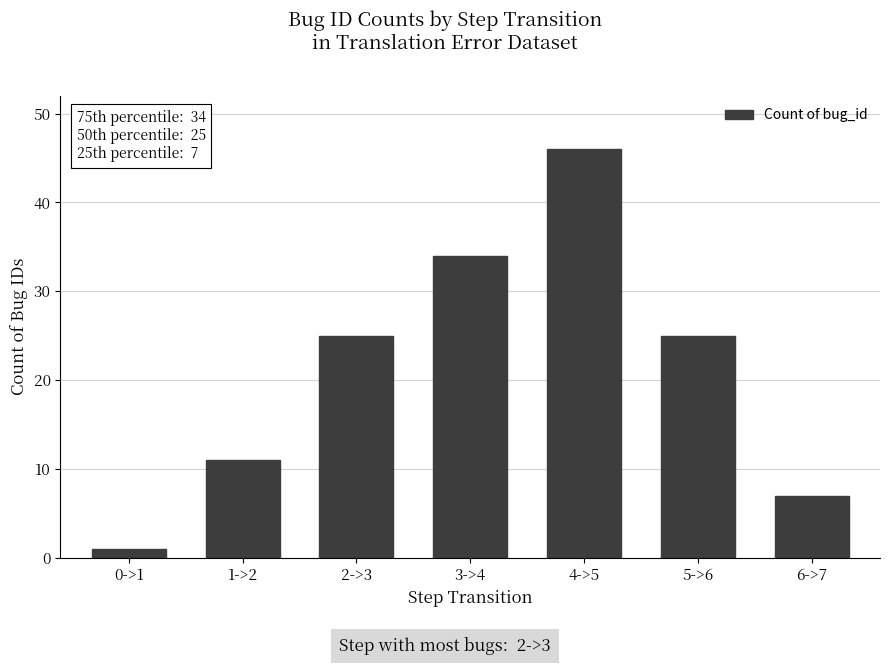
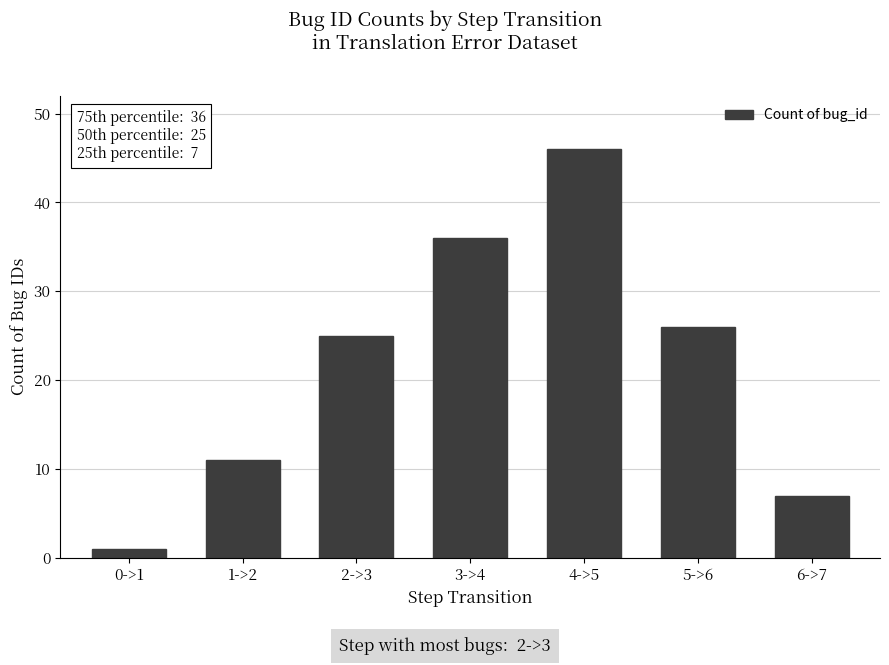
3->4: 34 -> 36
5->6: 25 -> 26
